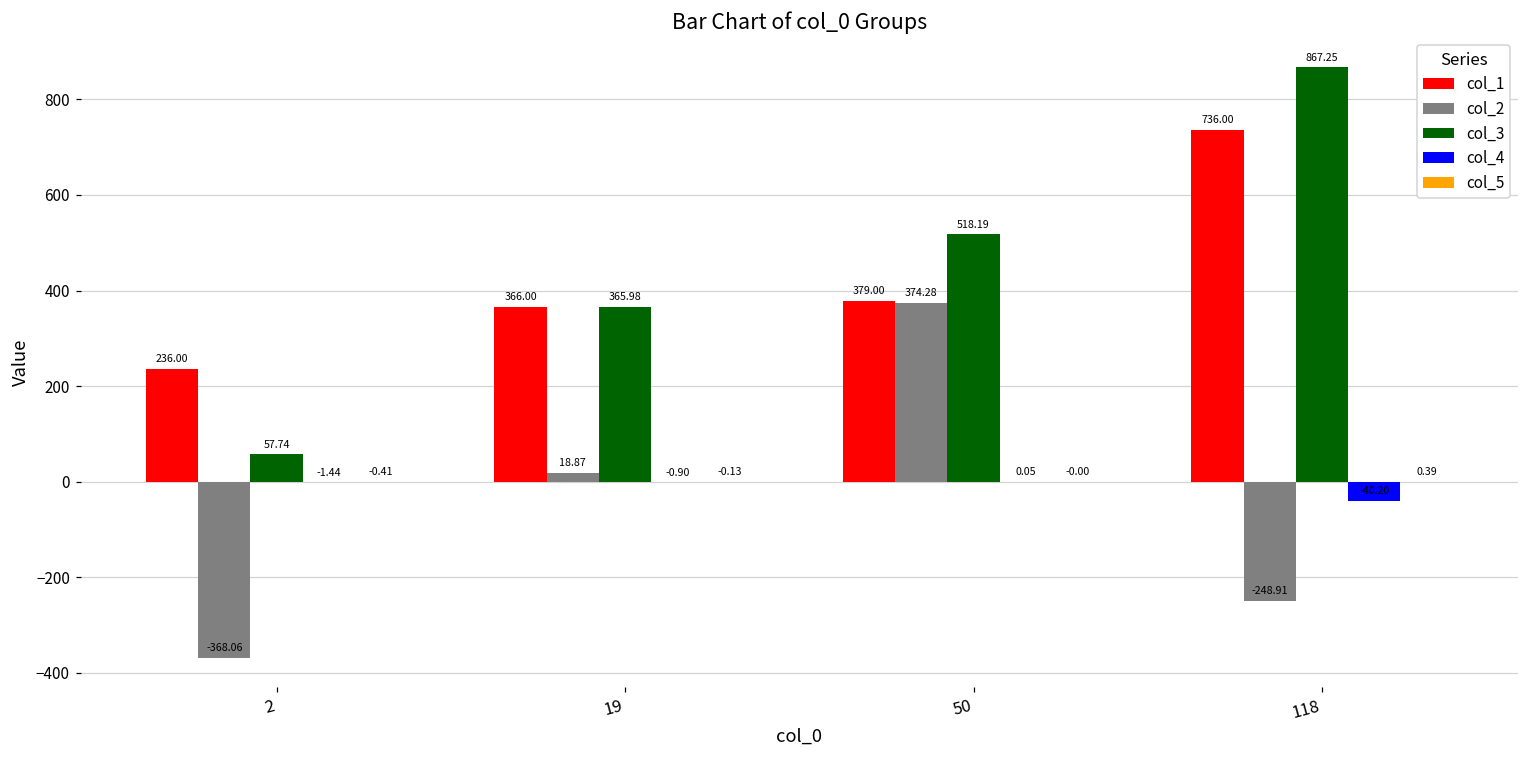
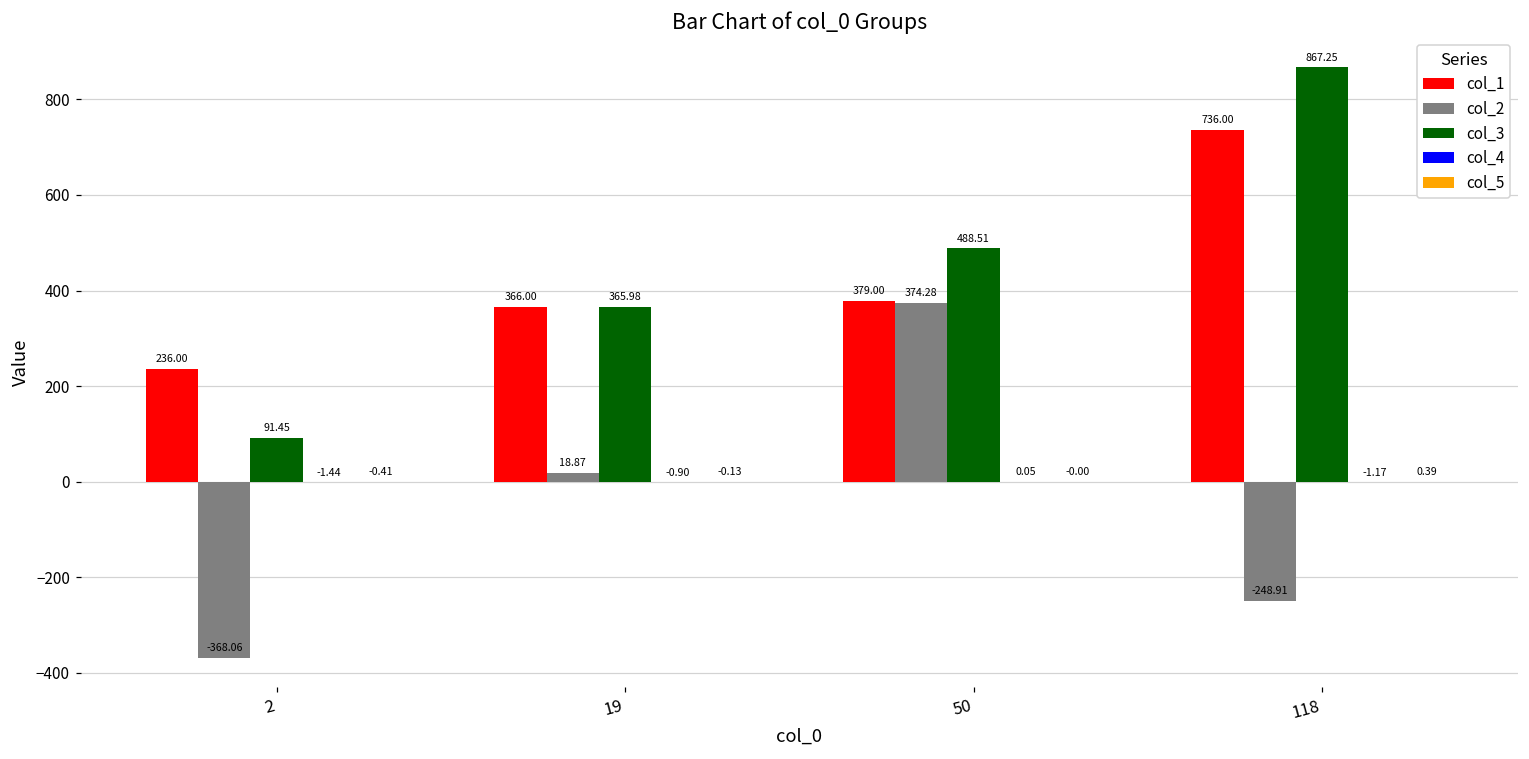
col_3, 2: 57.74 -> 91.45
col_3, 50: 518.19 -> 488.51
col_4, 118: -40.20 -> -1.17
